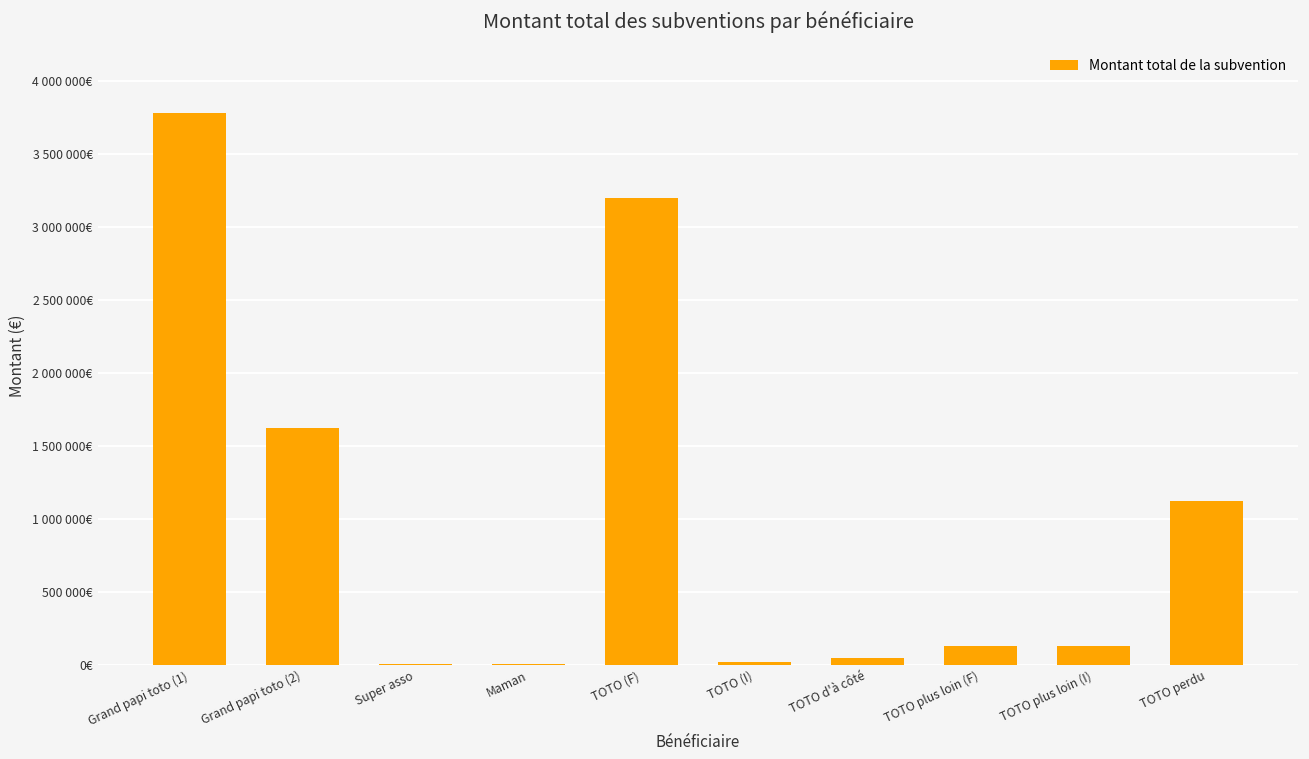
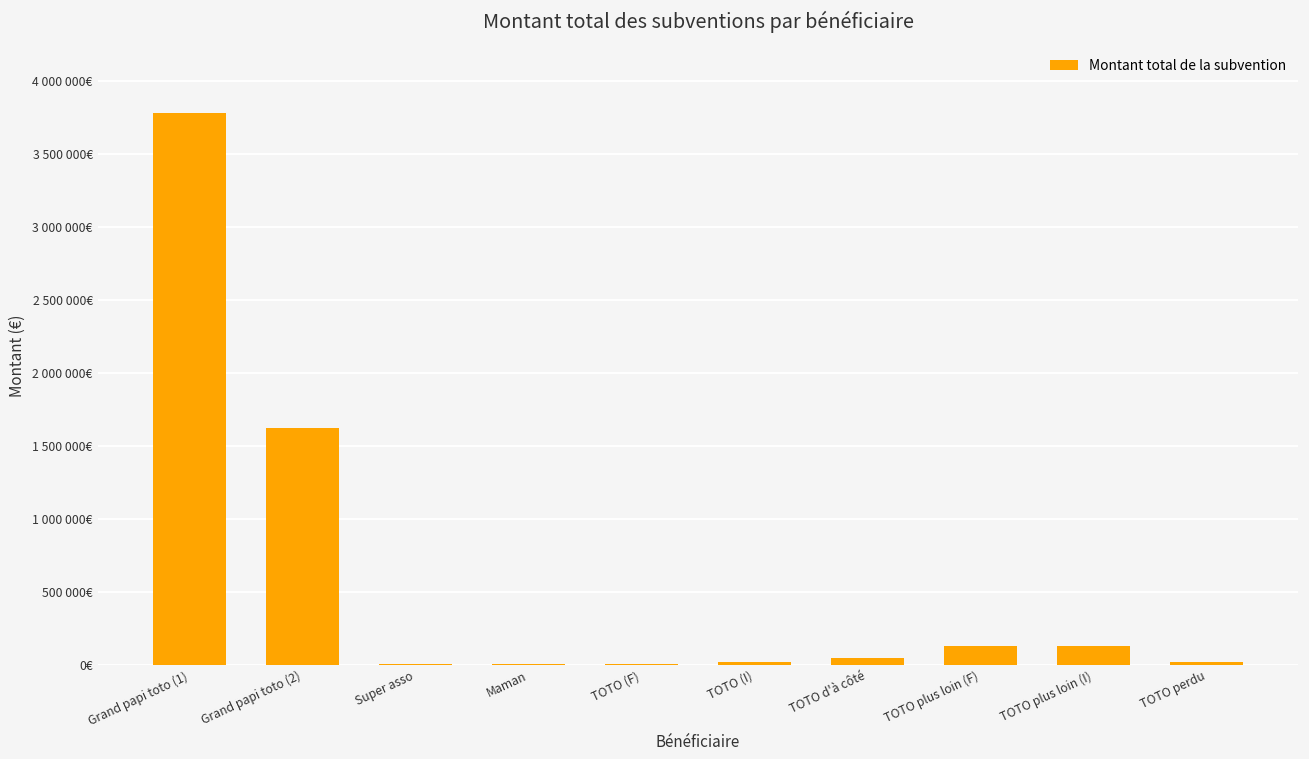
TOTO (F): 3200000€ -> 0€
TOTO perdu: 1120000€ -> 20000€
